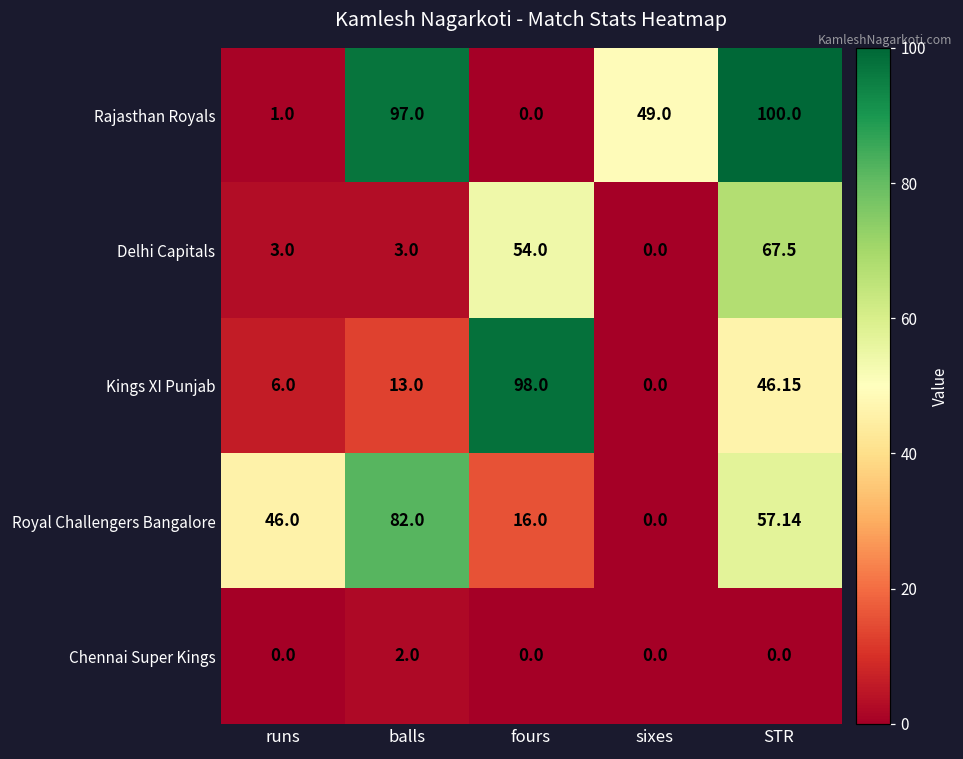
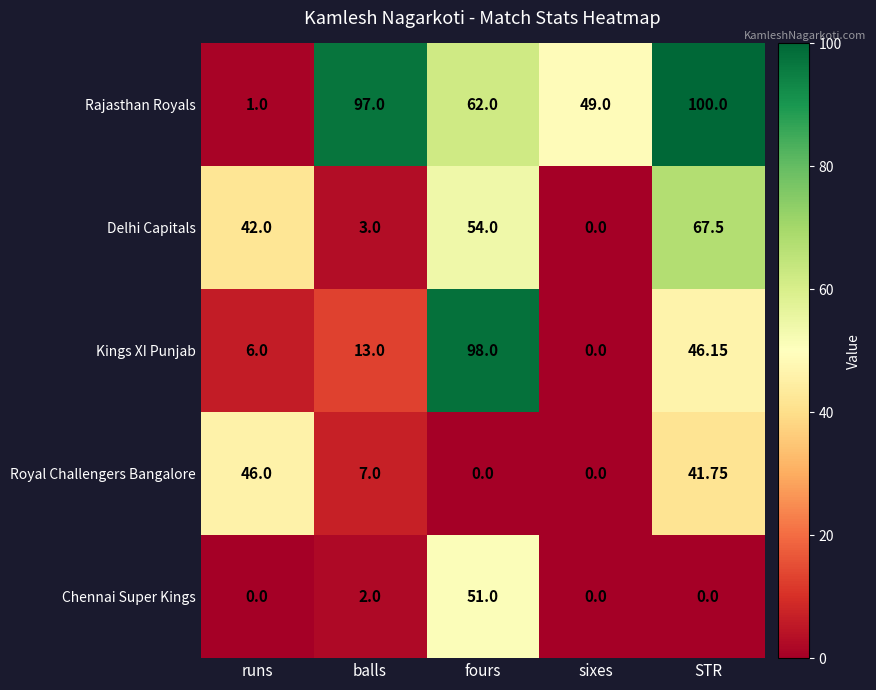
Rajasthan Royals, fours: 0.0 -> 62.0
Delhi Capitals, runs: 3.0 -> 42.0
Royal Challengers Bangalore, balls: 82.0 -> 7.0
Royal Challengers Bangalore, fours: 16.0 -> 0.0
Royal Challengers Bangalore, STR: 57.14 -> 41.75
Chennai Super Kings, fours: 0.0 -> 51.0
